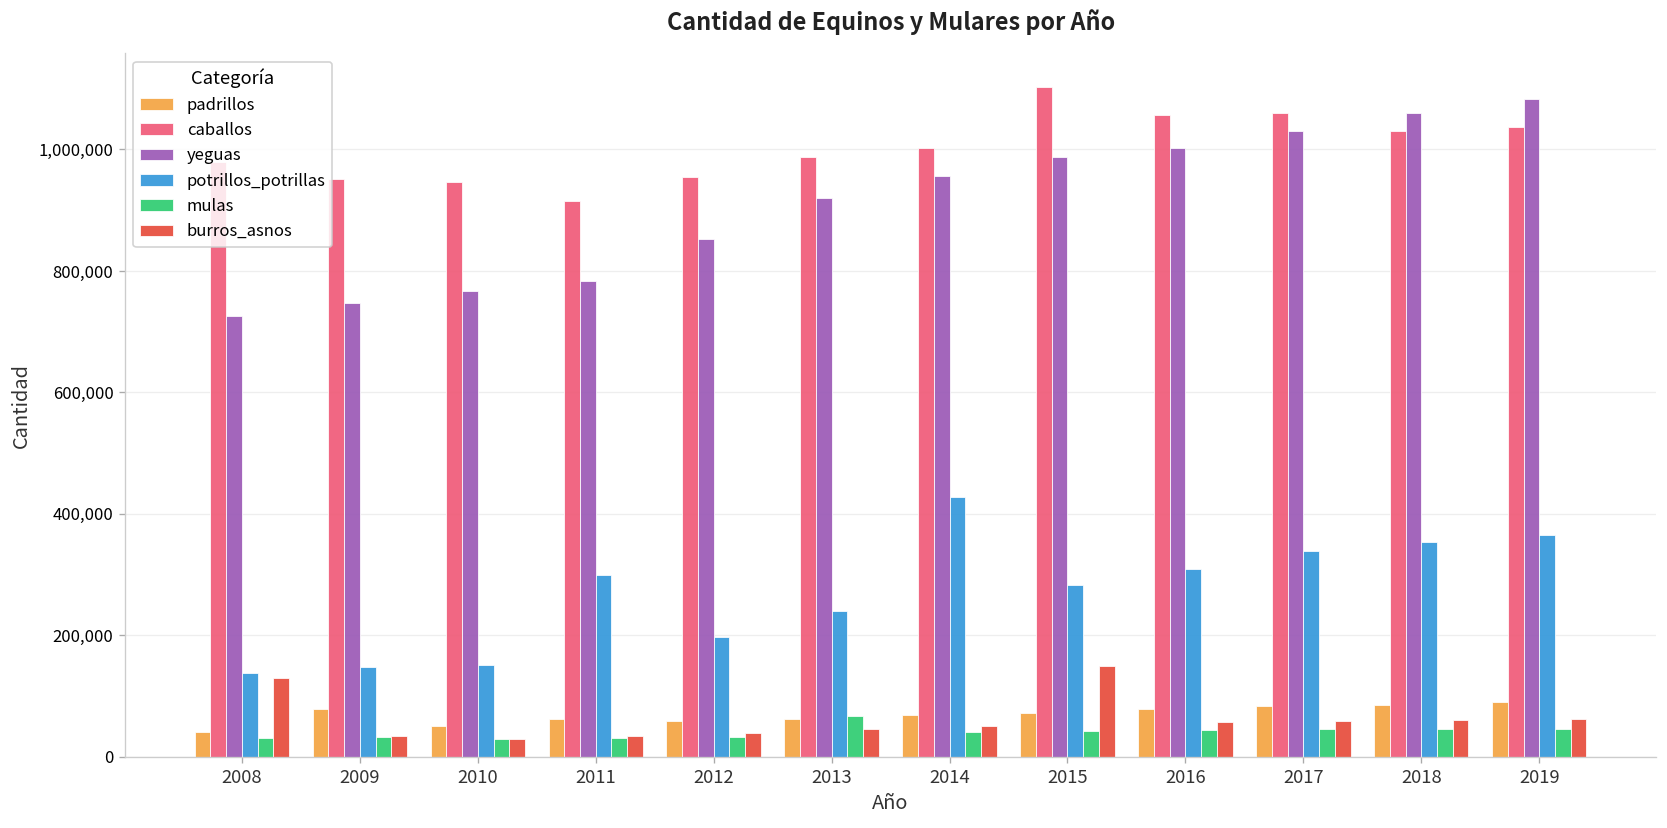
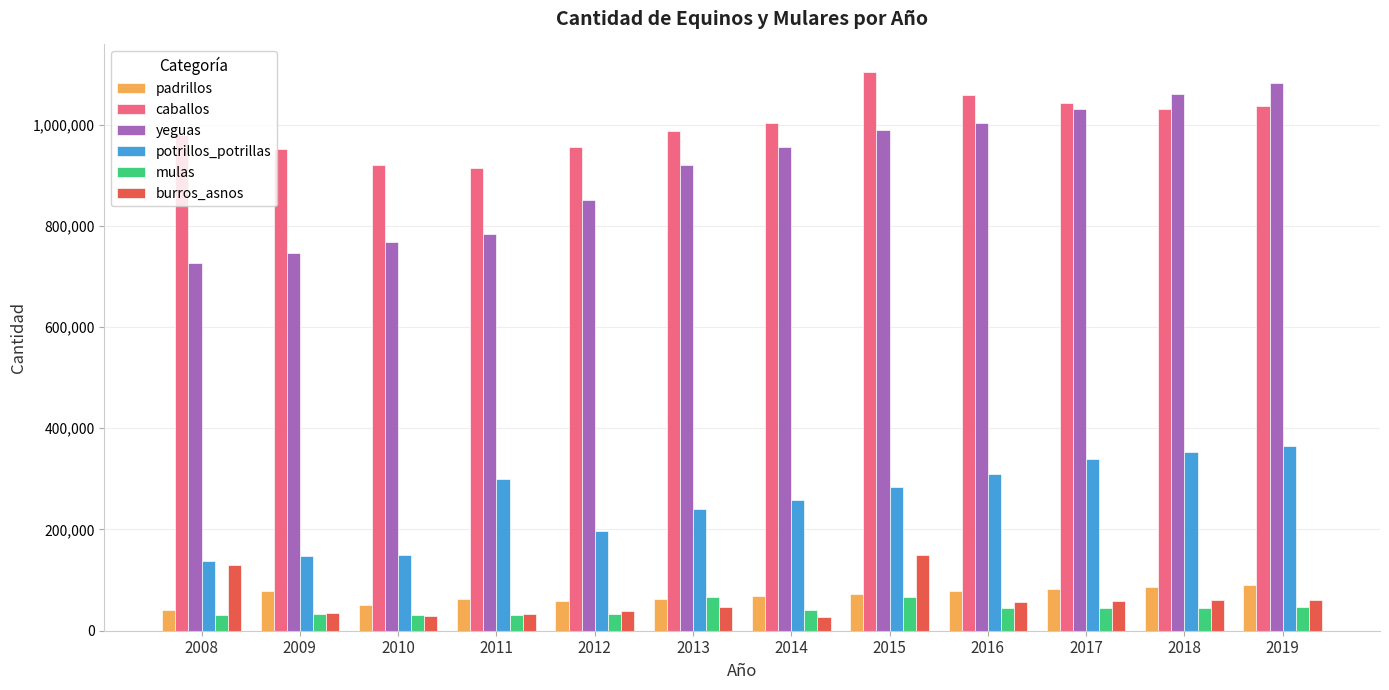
caballos, 2010: 950,000 -> 920,000
potrillos_potrillas, 2014: 430,000 -> 260,000
burros_asnos, 2014: 50,000 -> 30,000
mulas, 2015: 40,000 -> 70,000
caballos, 2017: 1,060,000 -> 1,040,000
